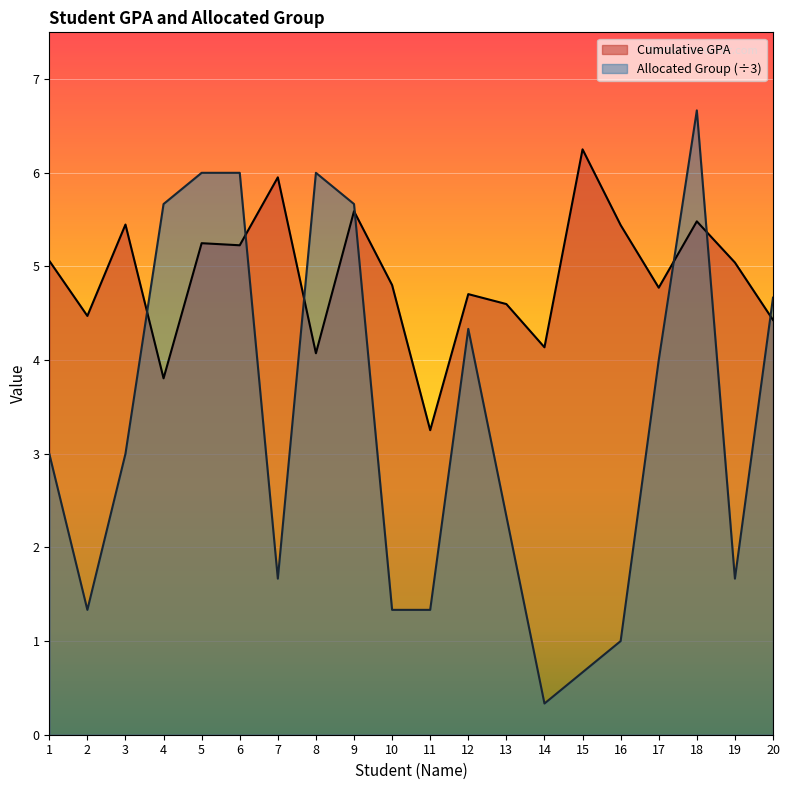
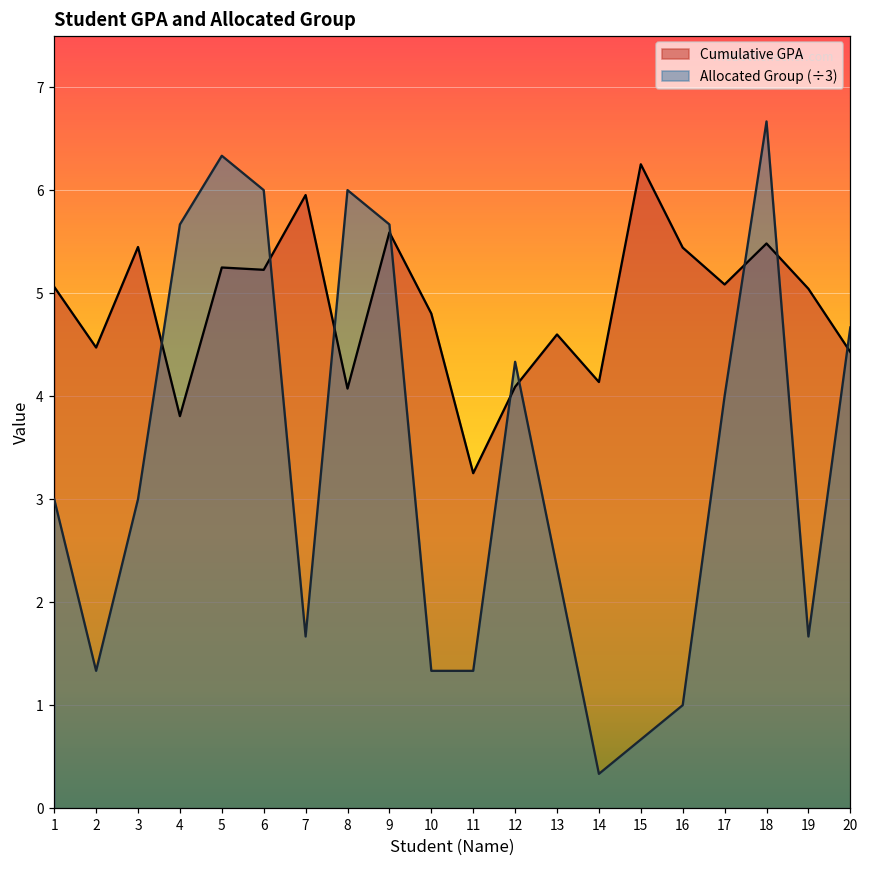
Allocated Group (÷3), 5: 6.0 -> 6.3
Cumulative GPA, 12: 4.7 -> 4.1
Cumulative GPA, 17: 4.8 -> 5.1
